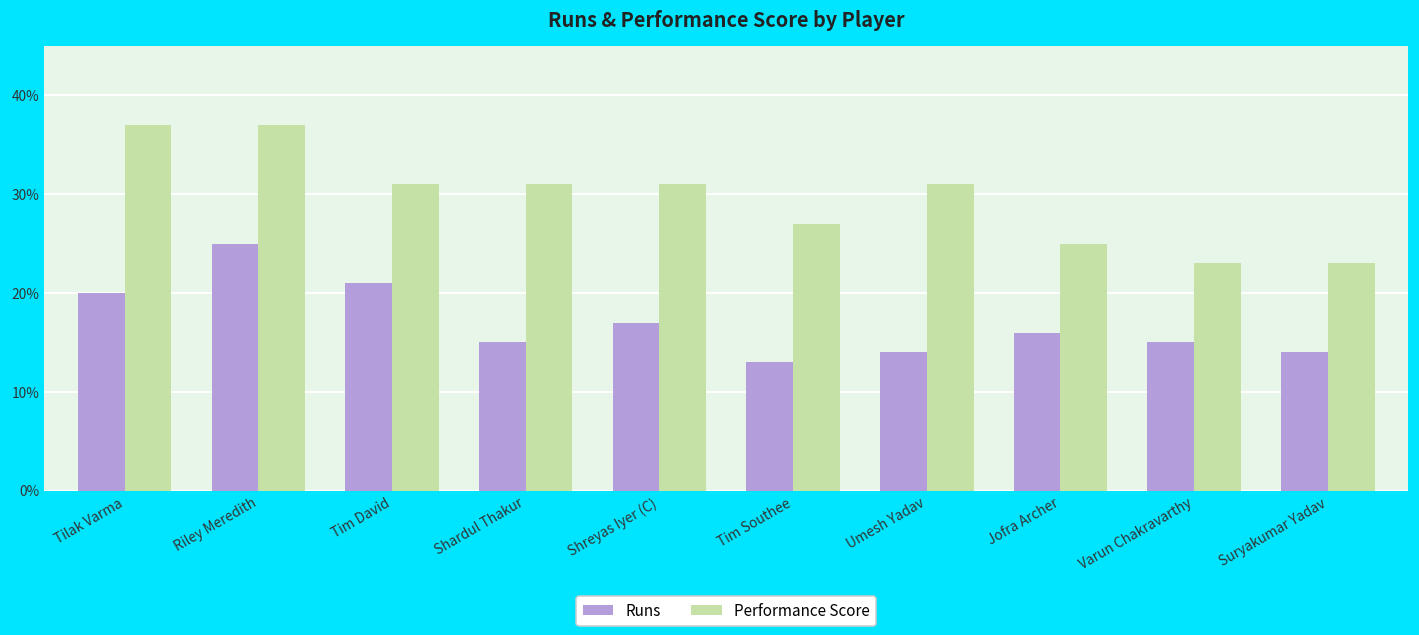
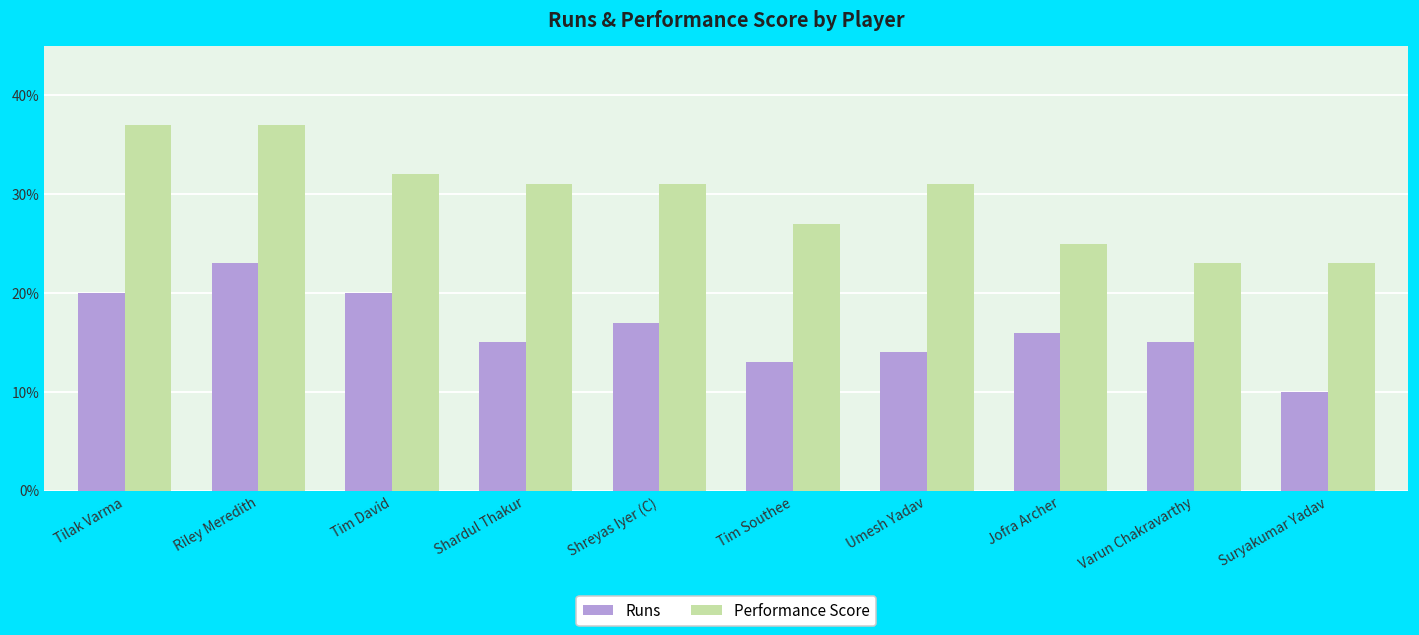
Runs, Riley Meredith: 25% -> 23%
Runs, Tim David: 21% -> 20%
Performance Score, Tim David: 31% -> 32%
Runs, Suryakumar Yadav: 14% -> 10%
